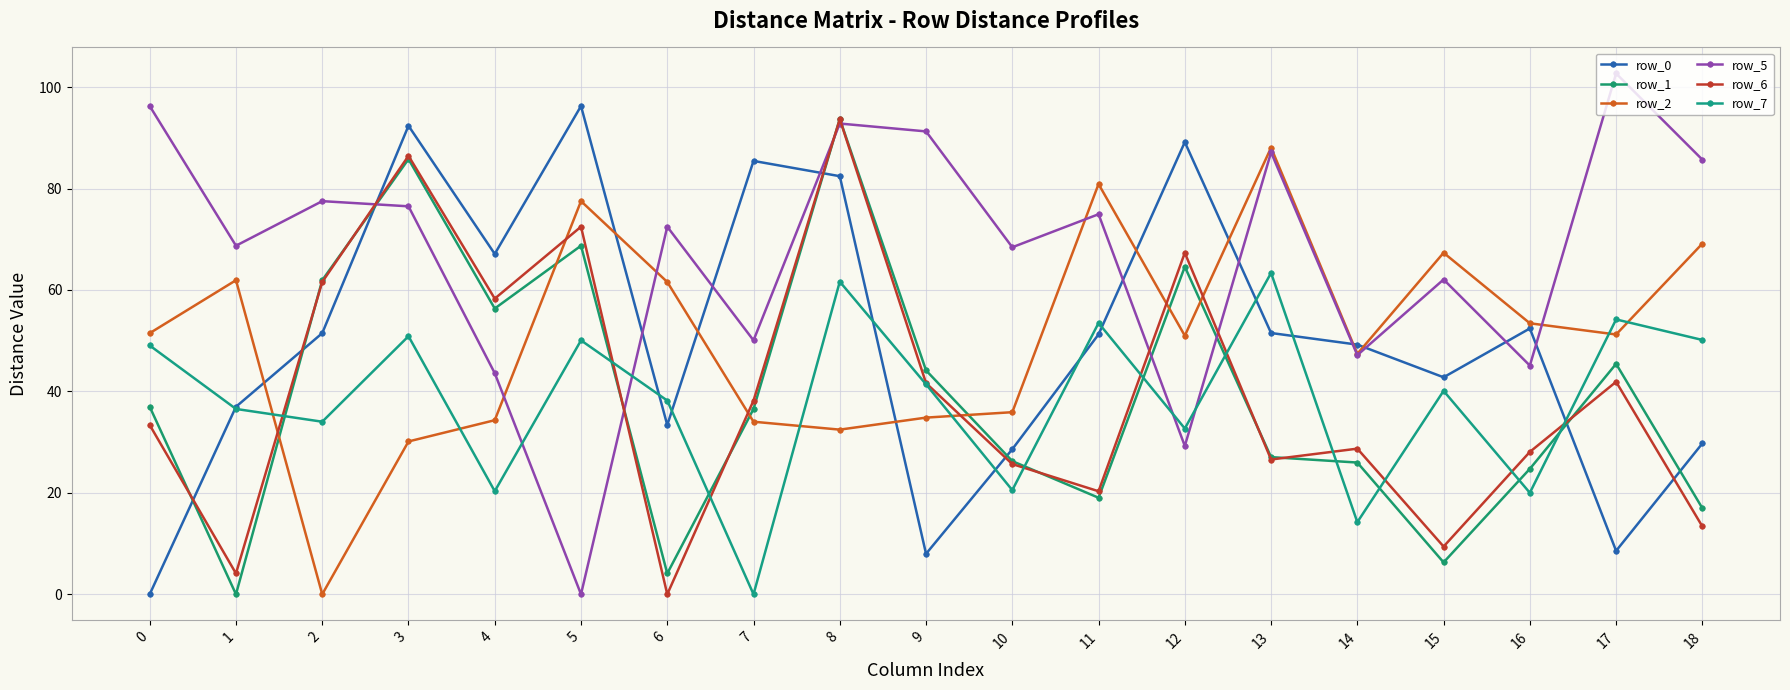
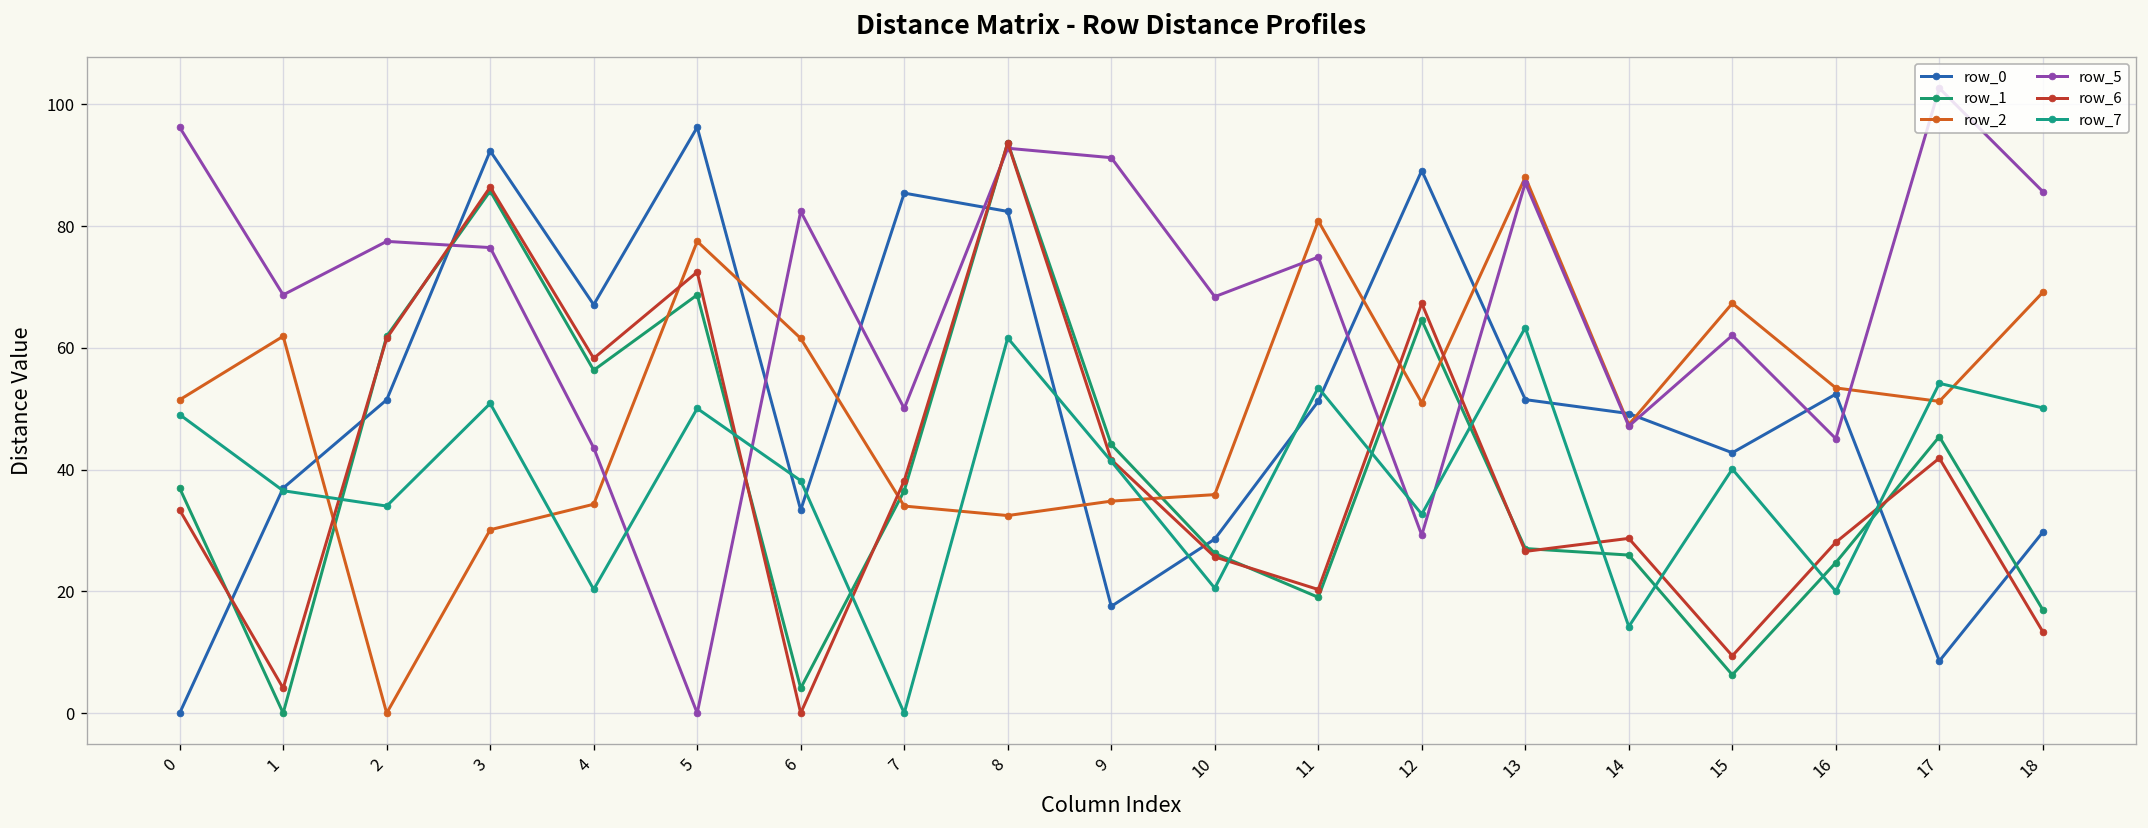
row_5, 6: 72 -> 82
row_0, 9: 8 -> 18
